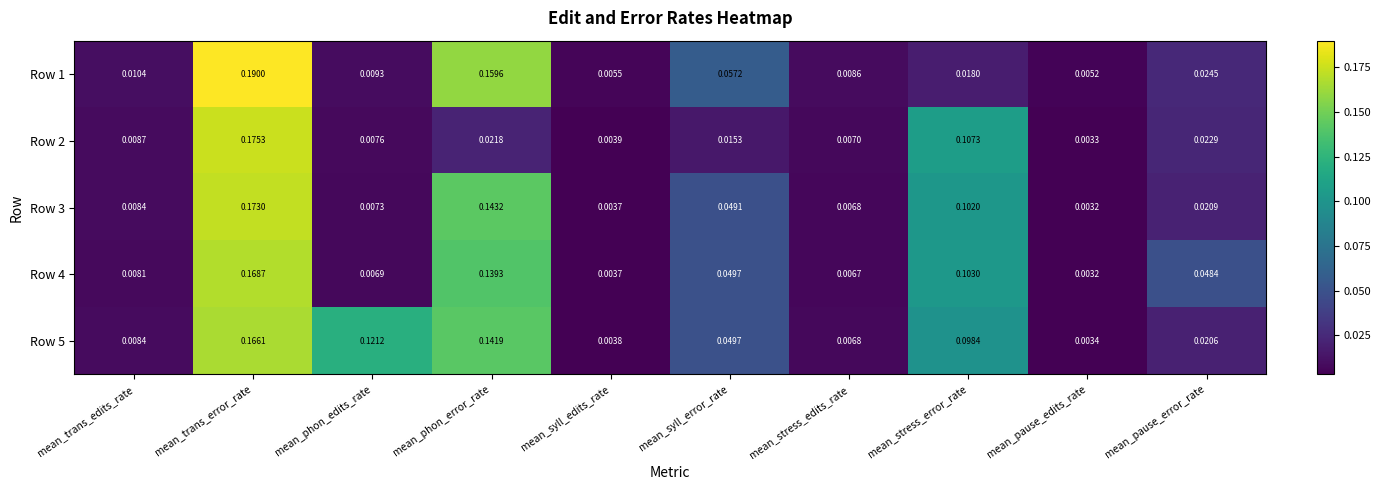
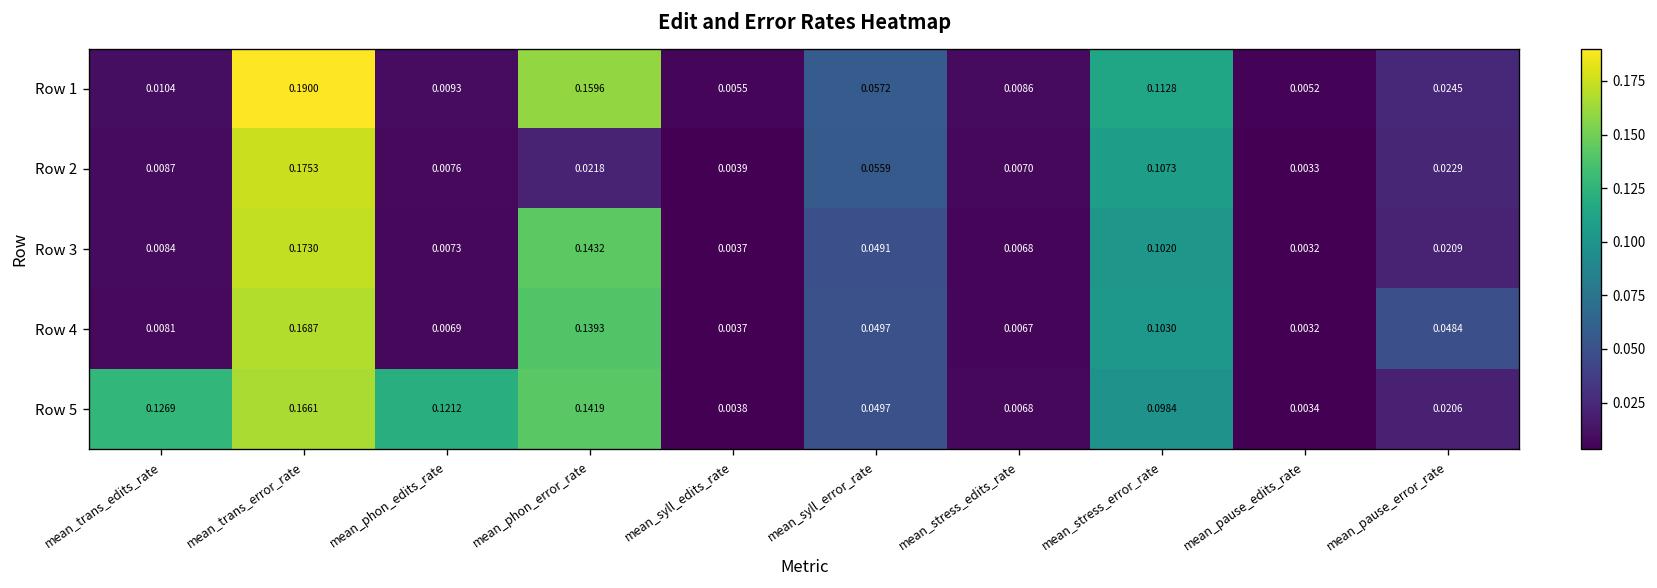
Row 1, mean_stress_error_rate: 0.0180 -> 0.1128
Row 2, mean_syll_error_rate: 0.0153 -> 0.0559
Row 5, mean_trans_edits_rate: 0.0084 -> 0.1269
